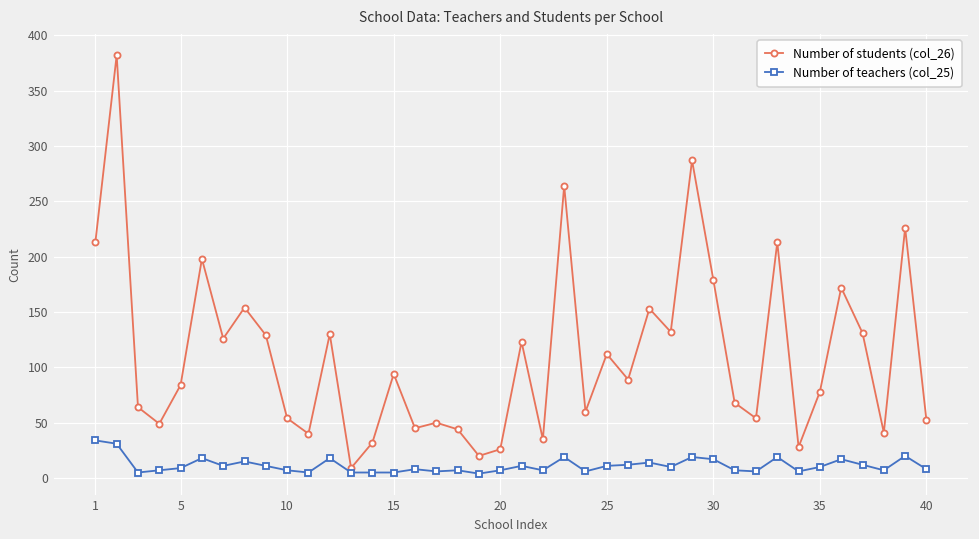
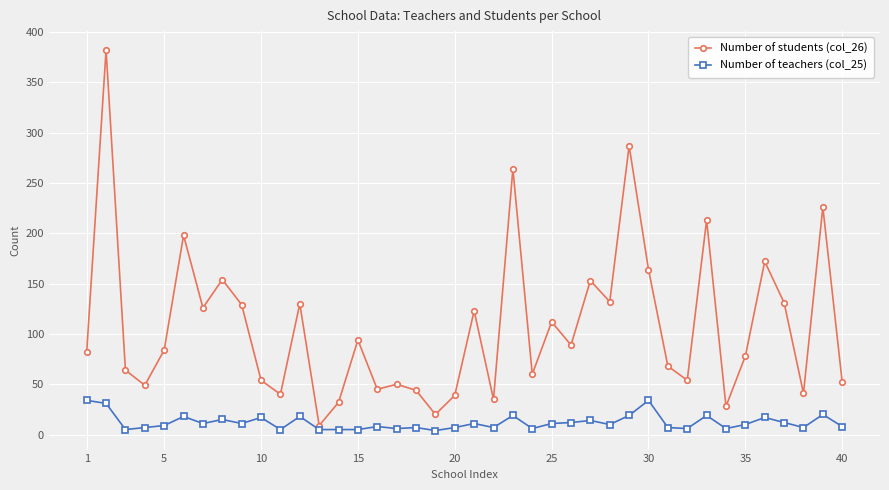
Number of students (col_26), 1: 213 -> 82
Number of teachers (col_25), 10: 7 -> 17
Number of students (col_26), 20: 26 -> 39
Number of students (col_26), 30: 179 -> 164
Number of teachers (col_25), 30: 17 -> 34
